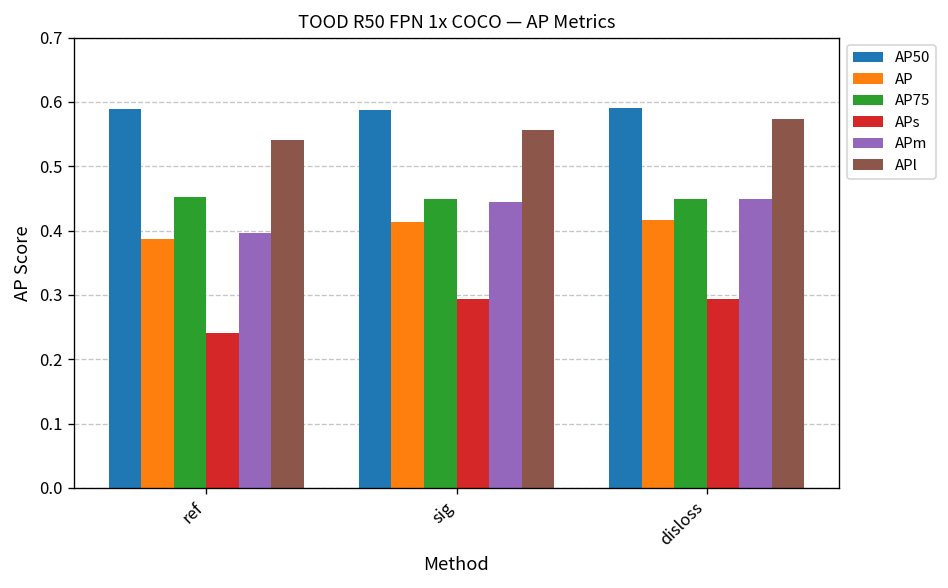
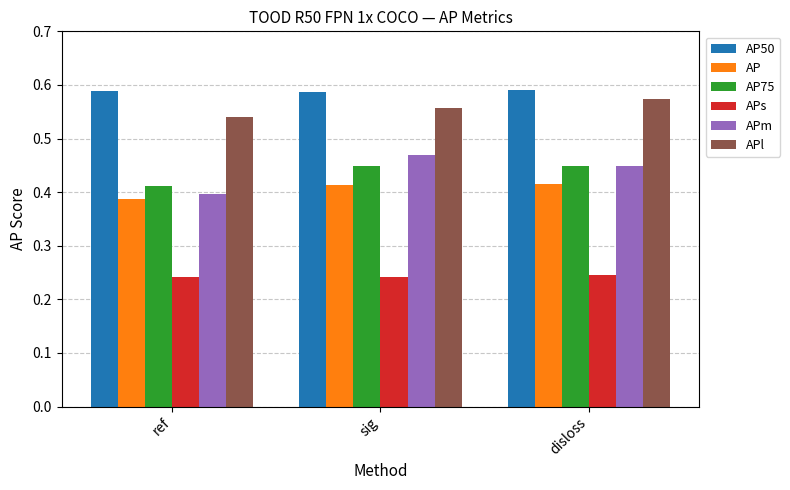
AP75, ref: 0.45 -> 0.41
APs, sig: 0.29 -> 0.24
APm, sig: 0.45 -> 0.47
APs, disloss: 0.29 -> 0.25
